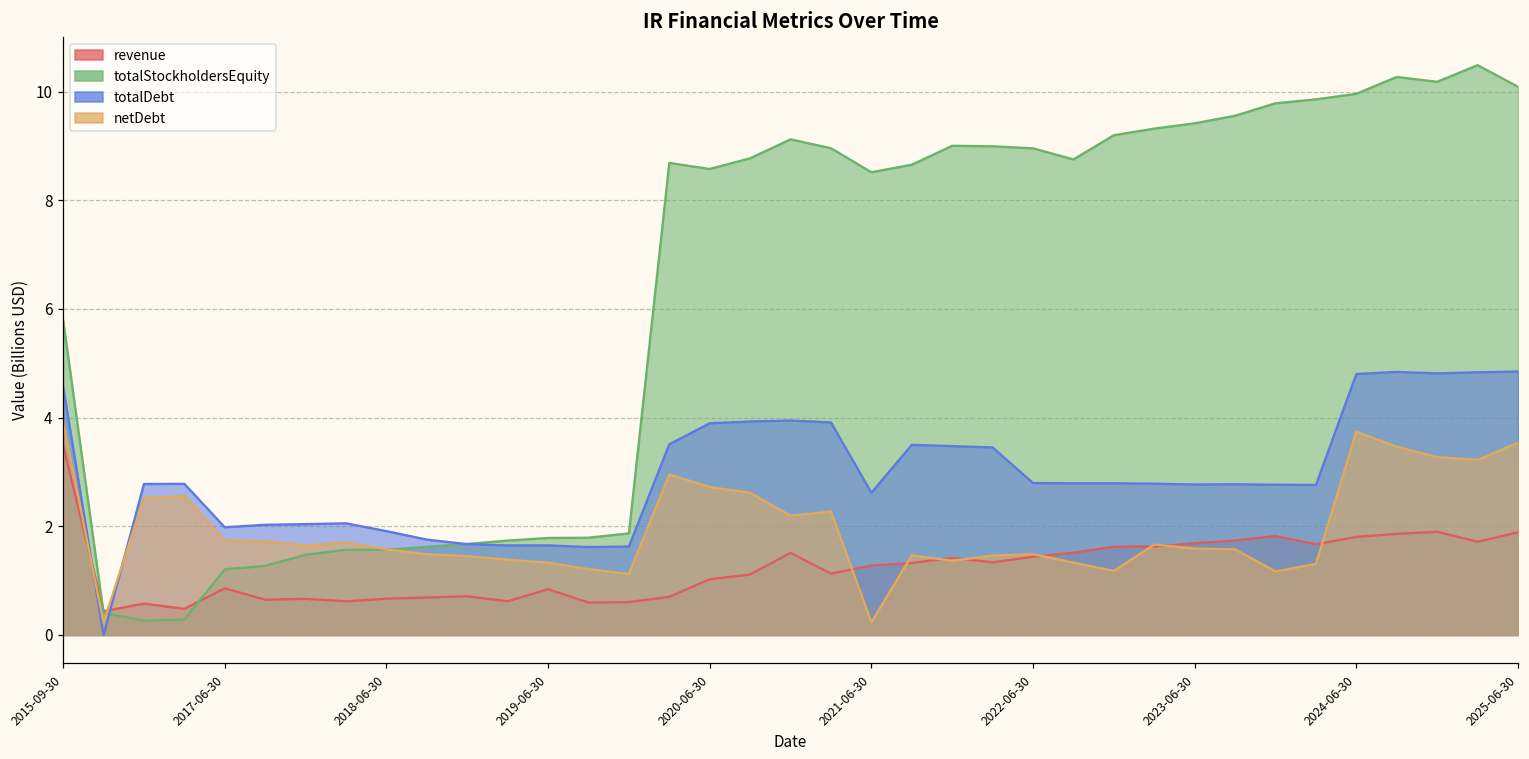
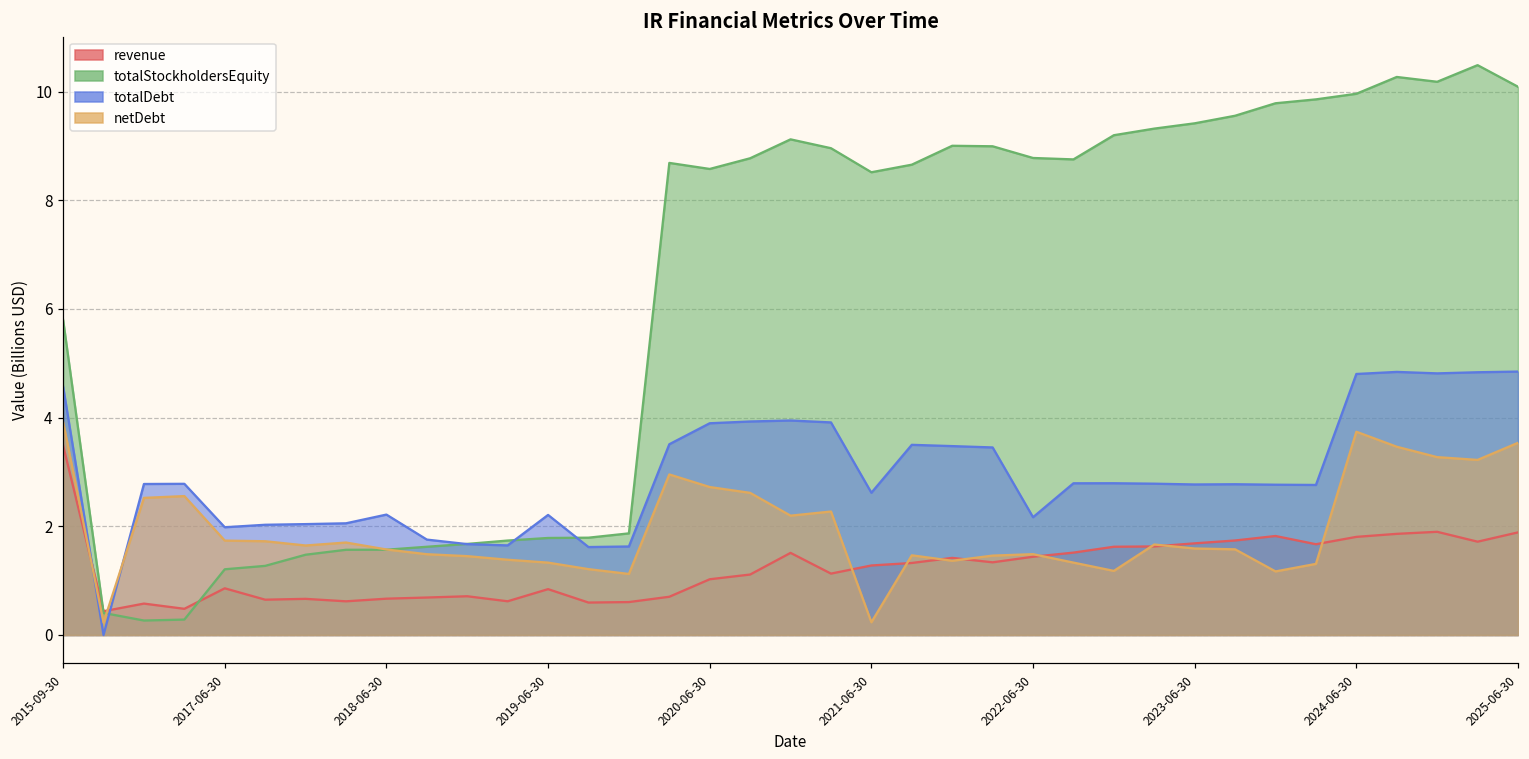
totalDebt, 2018-06-30: 1.9 -> 2.2
totalDebt, 2019-06-30: 1.6 -> 2.2
totalStockholdersEquity, 2022-06-30: 9.0 -> 8.8
totalDebt, 2022-06-30: 2.8 -> 2.2
